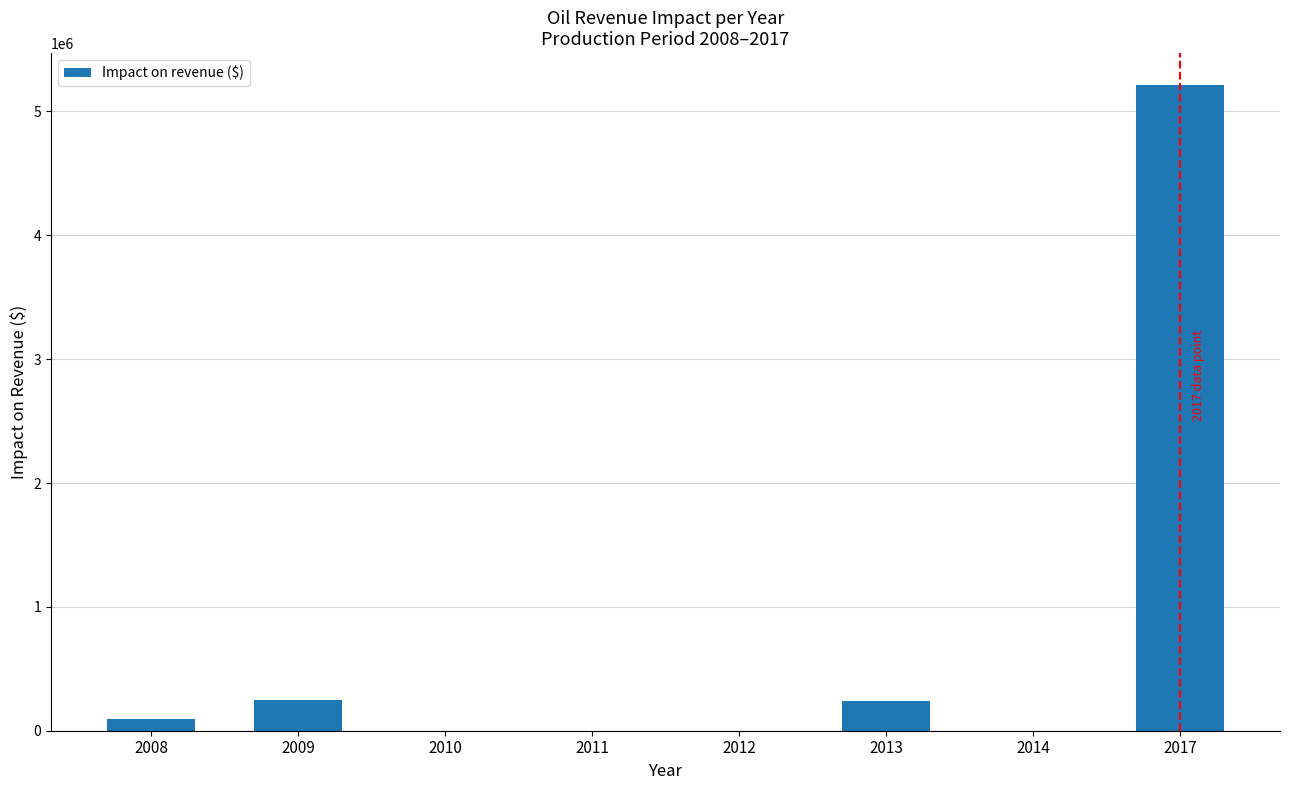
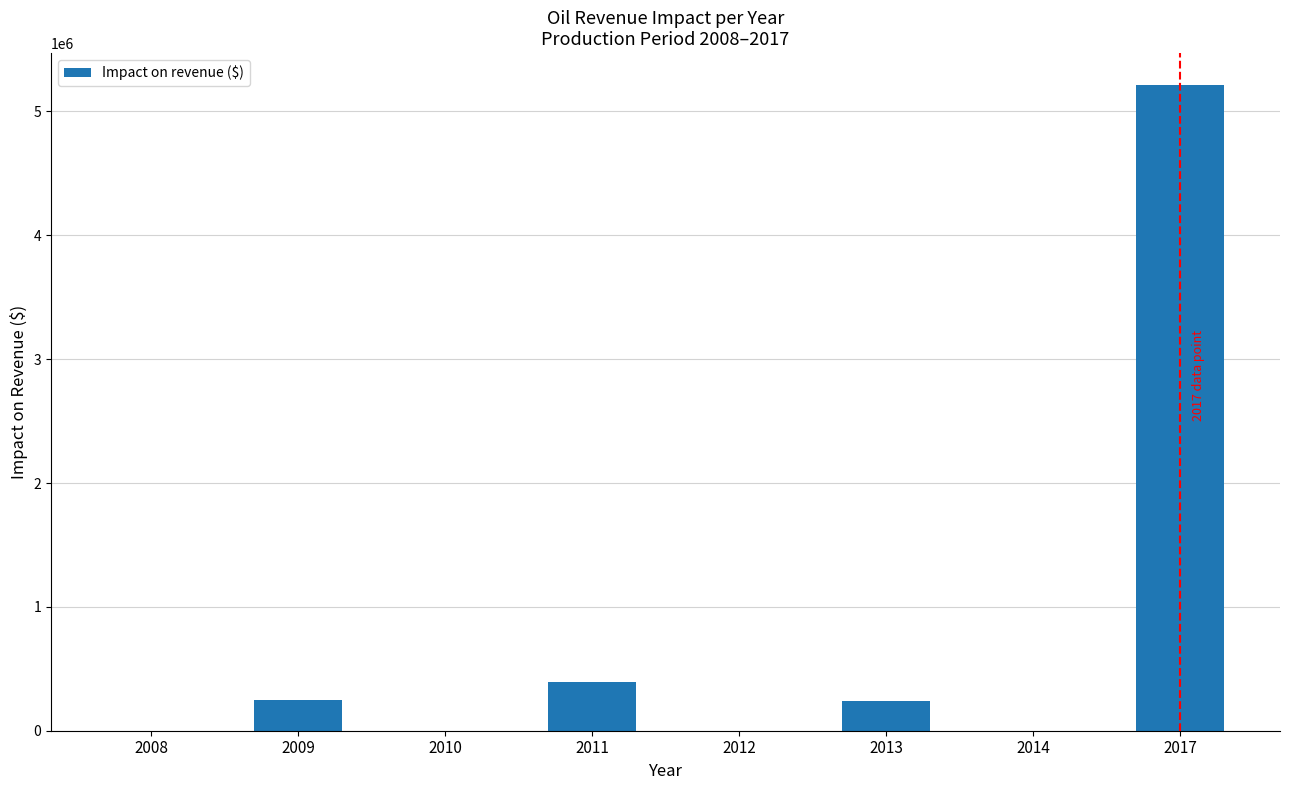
2008: 90000 -> 0
2011: 0 -> 390000
